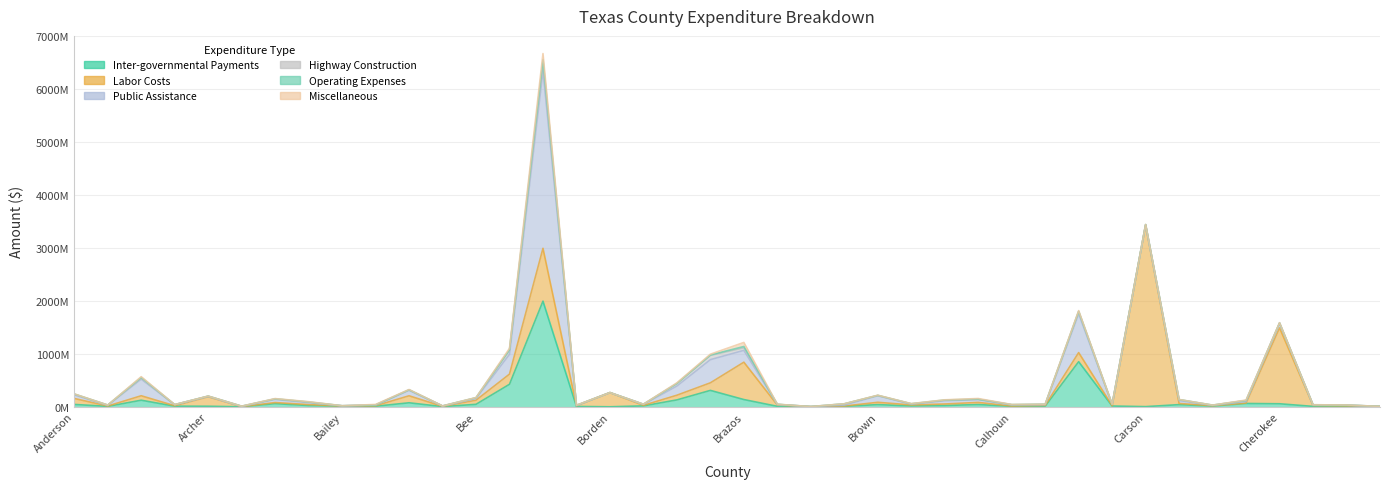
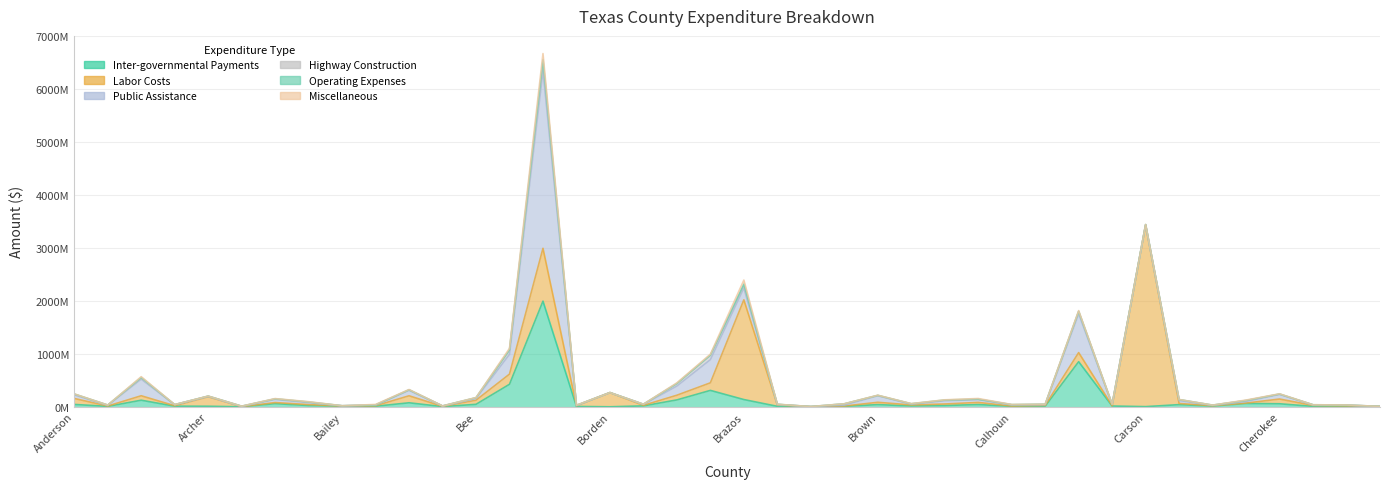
Labor Costs, Brazos: 700000000 -> 1900000000
Labor Costs, Cherokee: 1400000000 -> 100000000
